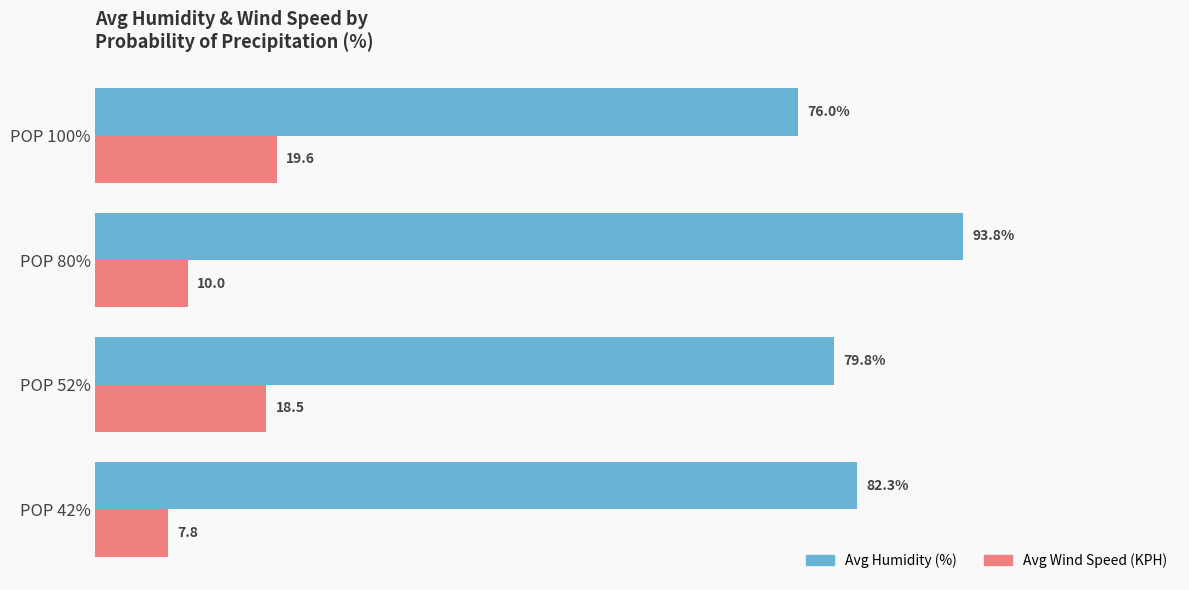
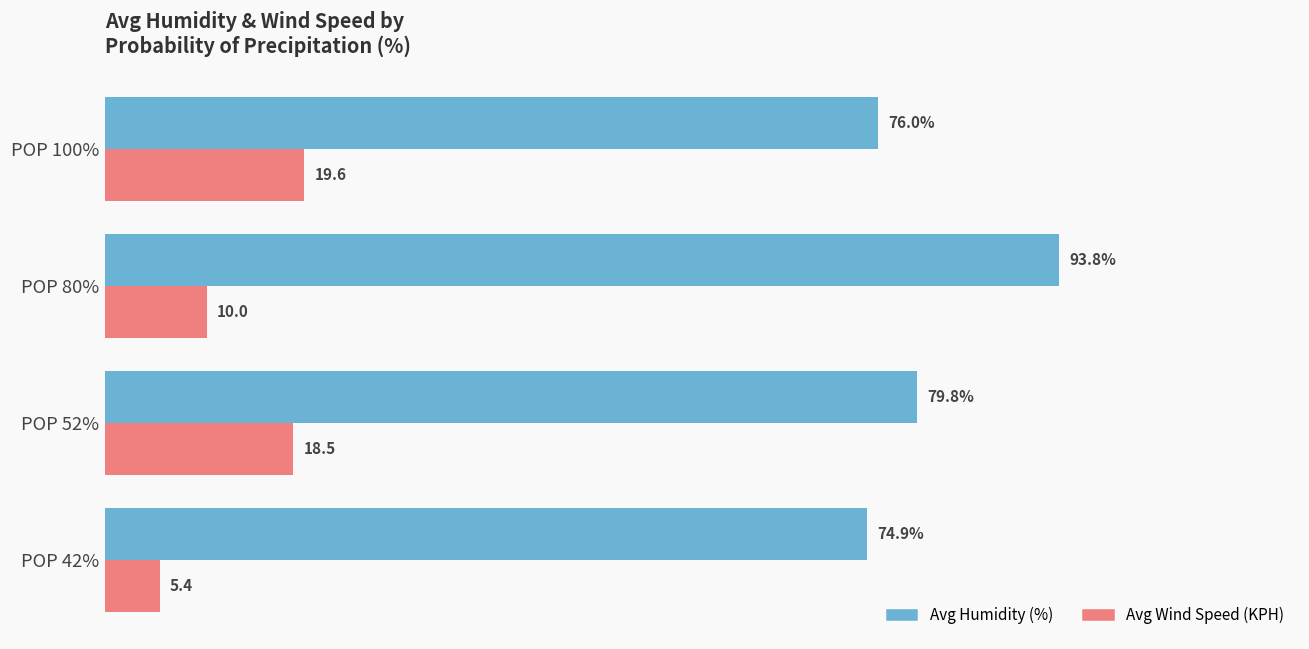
Avg Humidity (%), POP 42%: 82.3% -> 74.9%
Avg Wind Speed (KPH), POP 42%: 7.8 -> 5.4
